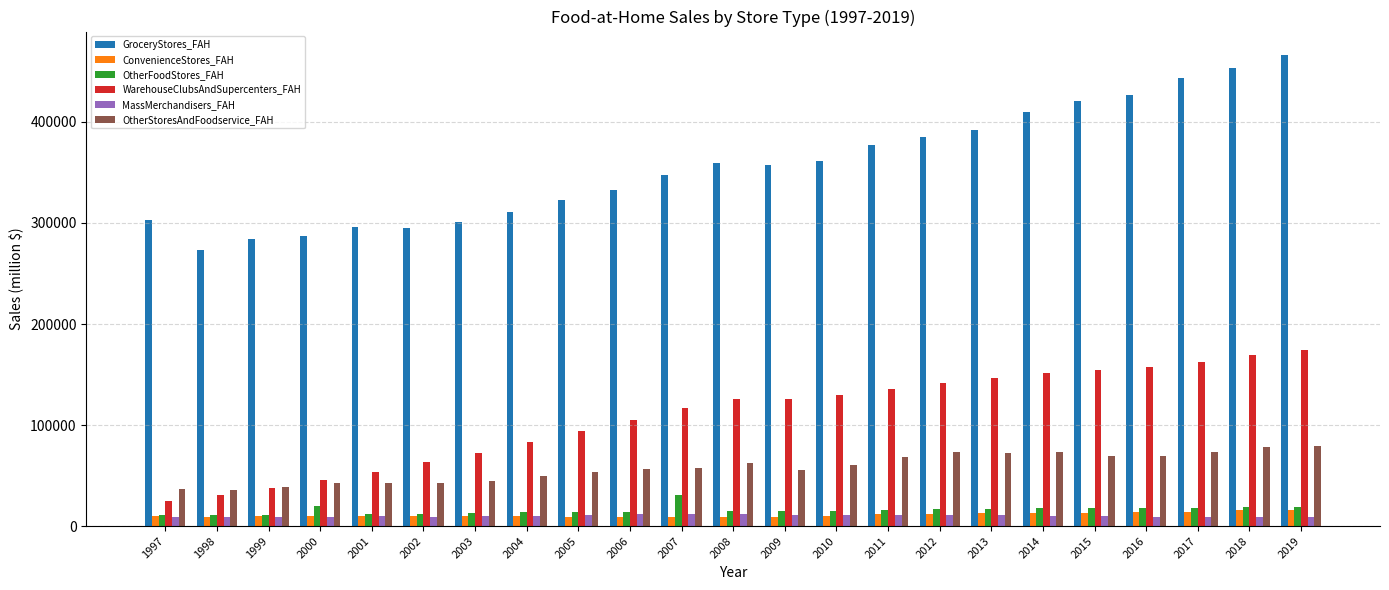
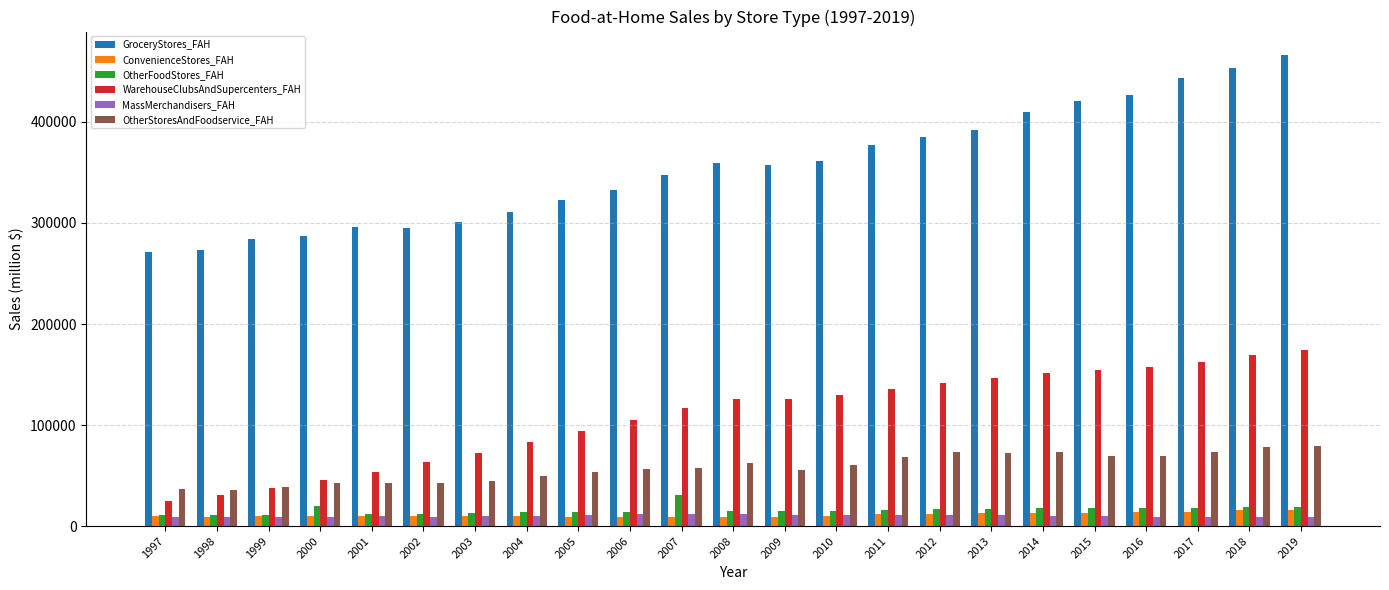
GroceryStores_FAH, 1997: 303000 -> 271000
